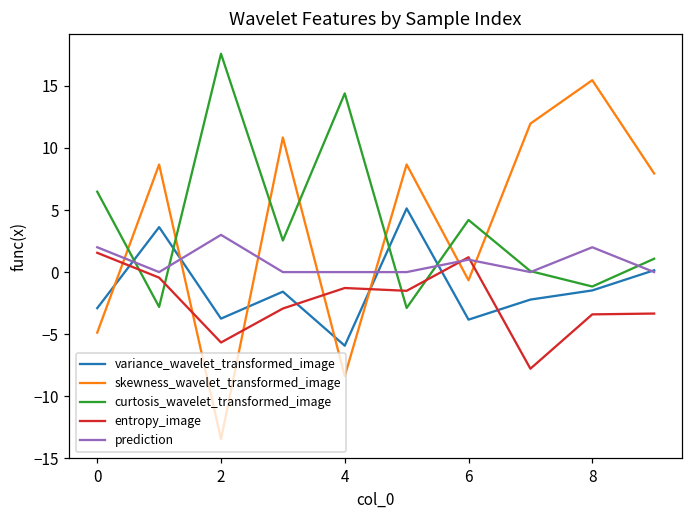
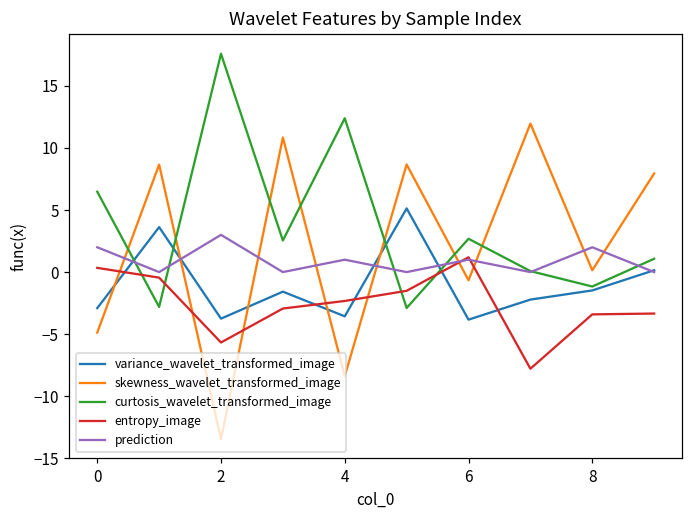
entropy_image, 0: 1.6 -> 0.3
variance_wavelet_transformed_image, 4: -5.9 -> -3.6
curtosis_wavelet_transformed_image, 4: 14.4 -> 12.4
entropy_image, 4: -1.3 -> -2.3
prediction, 4: 0 -> 1
curtosis_wavelet_transformed_image, 6: 4.2 -> 2.7
skewness_wavelet_transformed_image, 8: 15.5 -> 0.1
